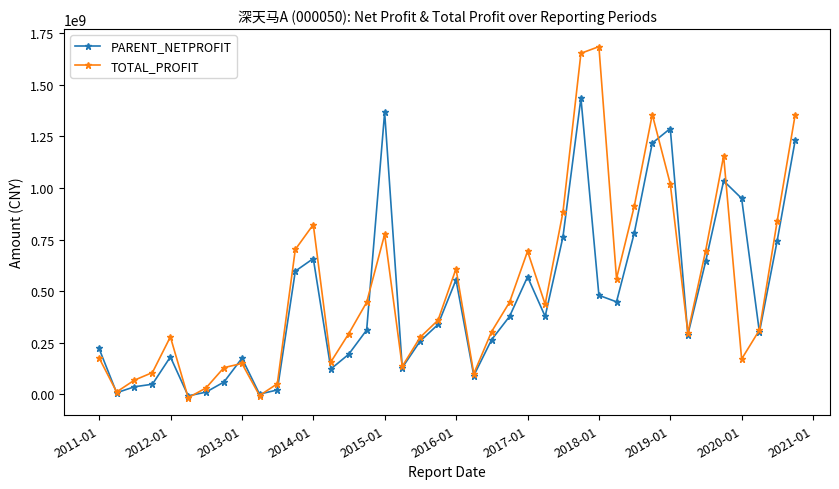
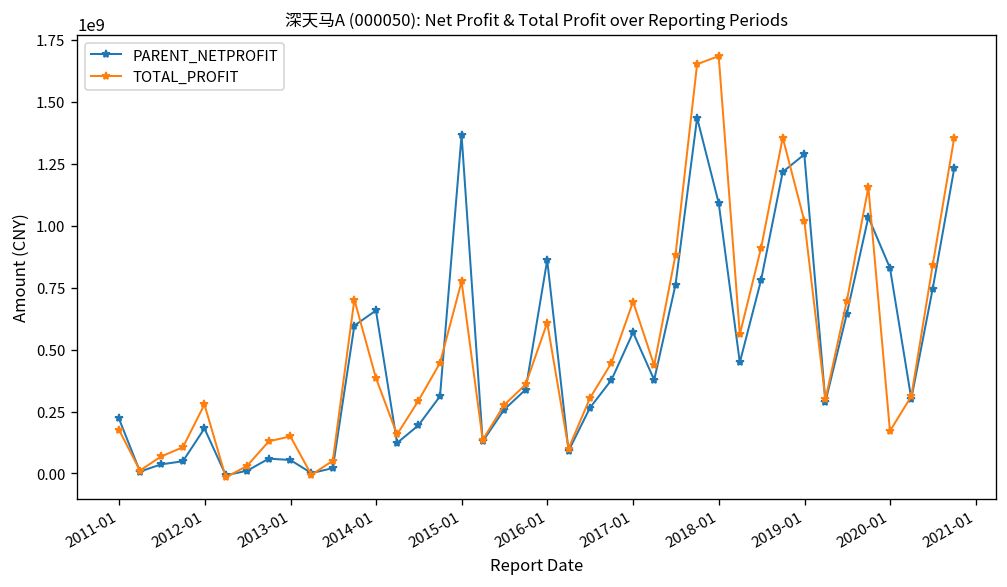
PARENT_NETPROFIT, 2013-01: 180000000 -> 50000000
TOTAL_PROFIT, 2014-01: 820000000 -> 380000000
PARENT_NETPROFIT, 2016-01: 550000000 -> 860000000
PARENT_NETPROFIT, 2018-01: 480000000 -> 1090000000
PARENT_NETPROFIT, 2020-01: 950000000 -> 830000000
